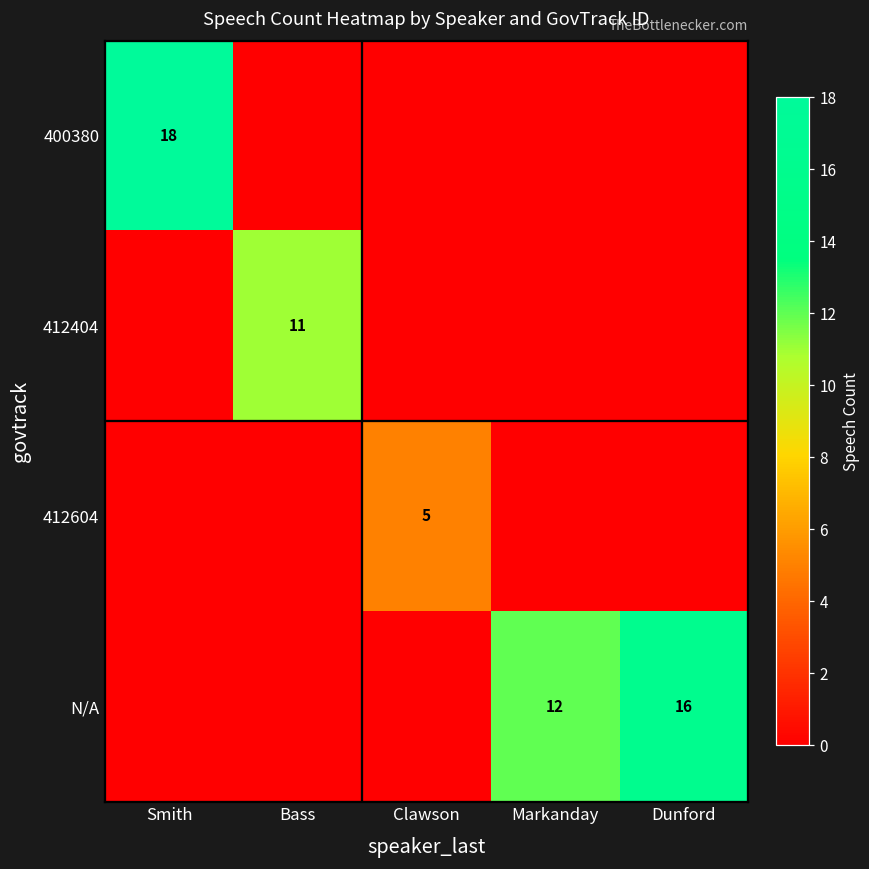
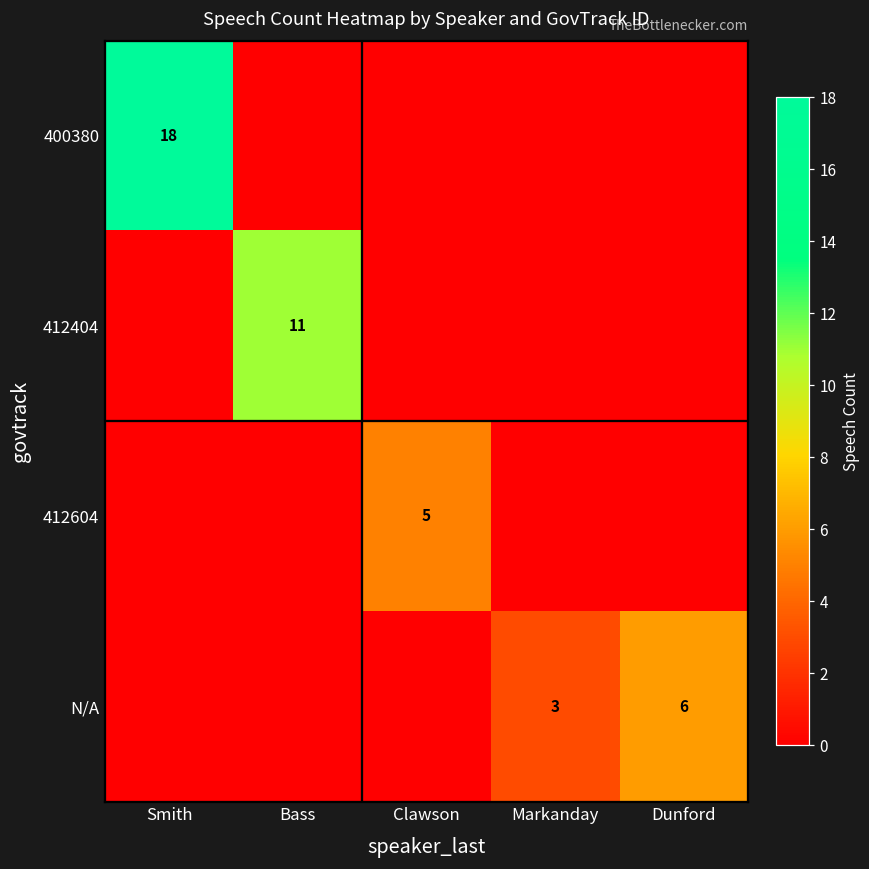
N/A, Markanday: 12 -> 3
N/A, Dunford: 16 -> 6
